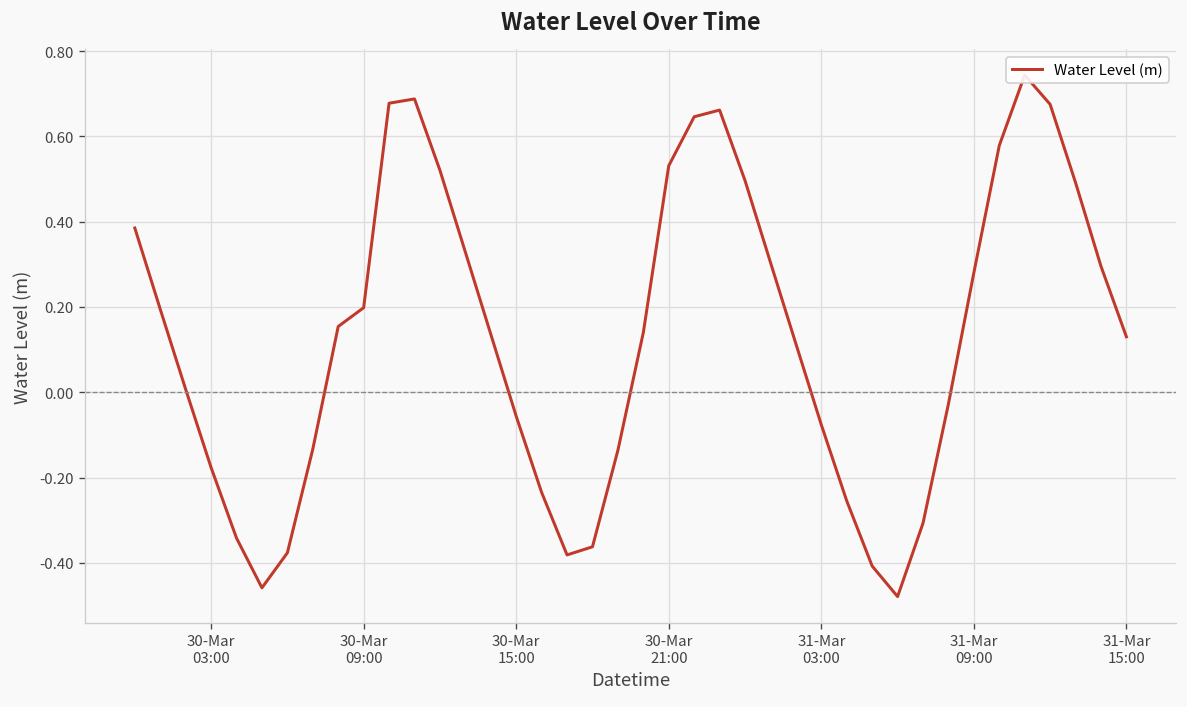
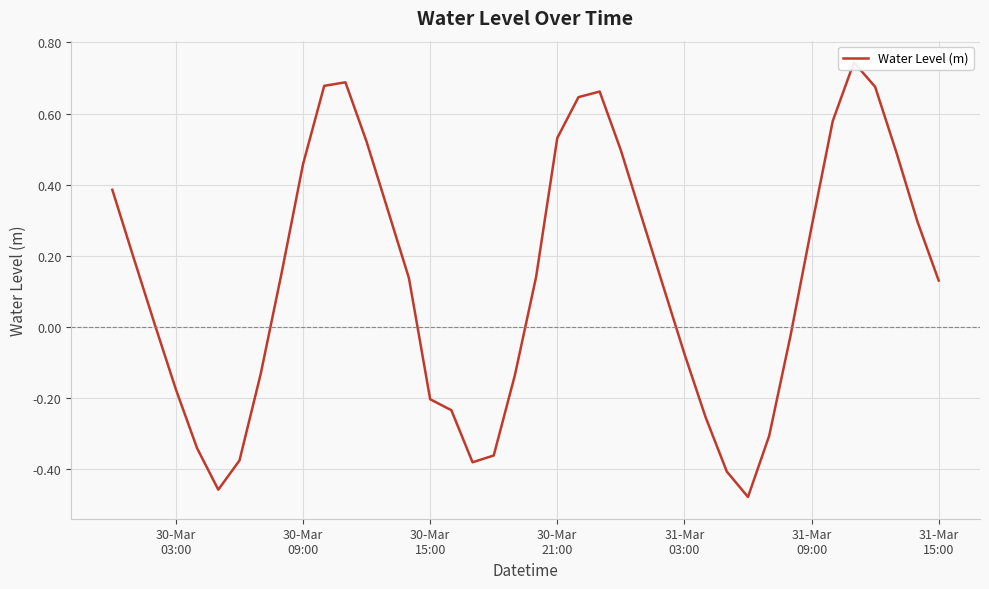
30-Mar 09:00: 0.20 -> 0.46
30-Mar 15:00: -0.06 -> -0.20
